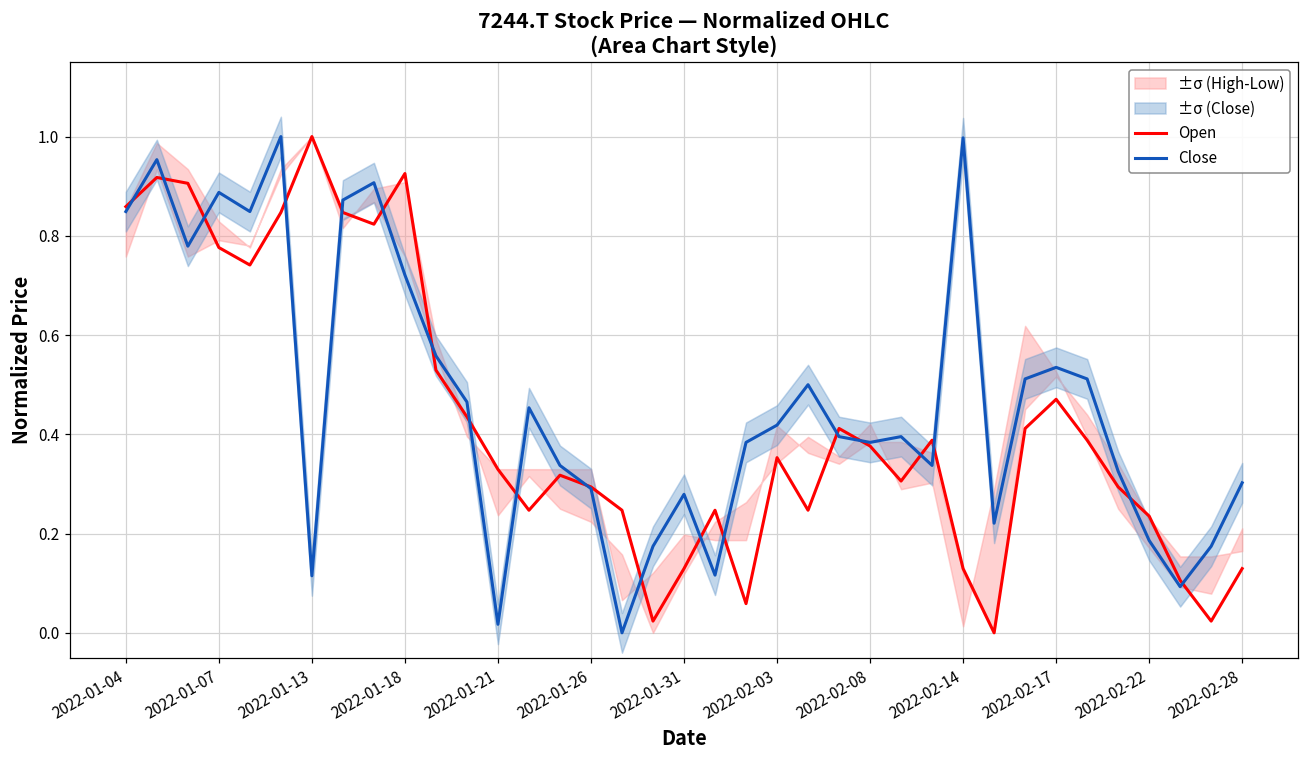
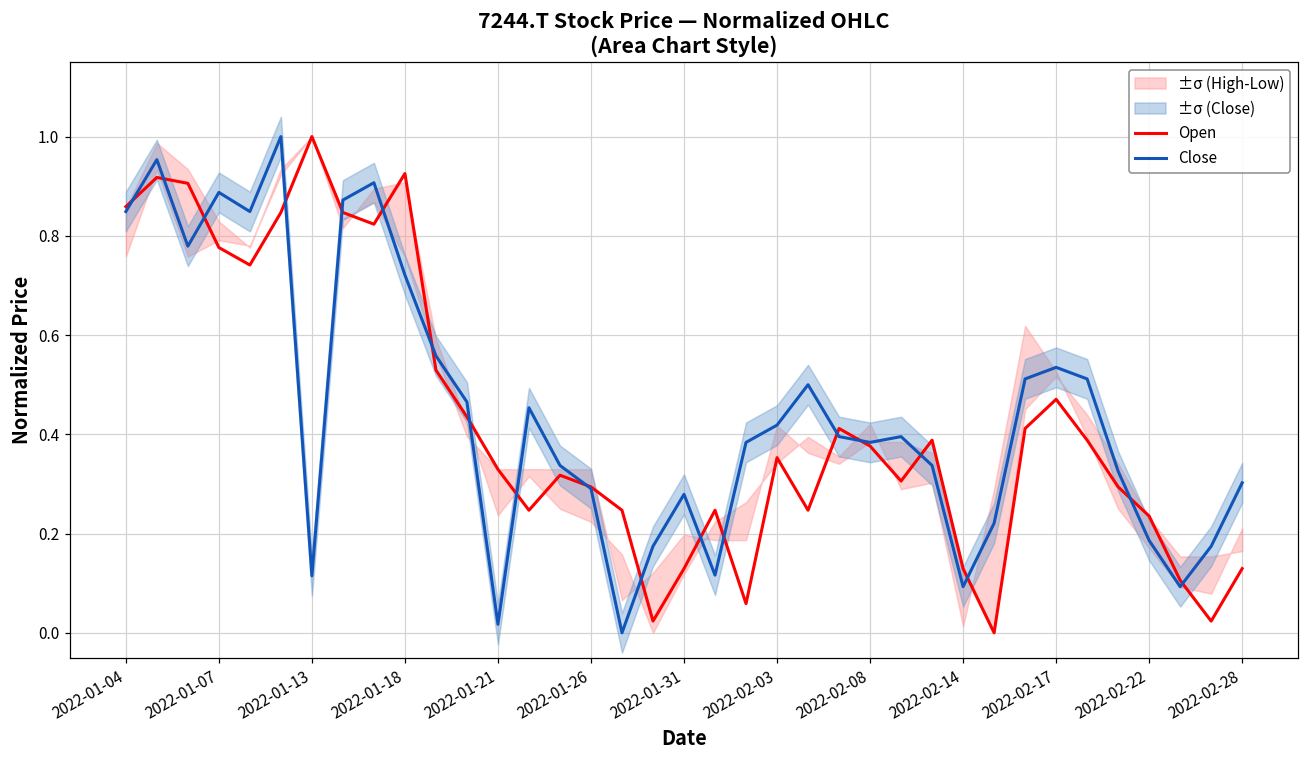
Close, 2022-02-14: 1.00 -> 0.09
